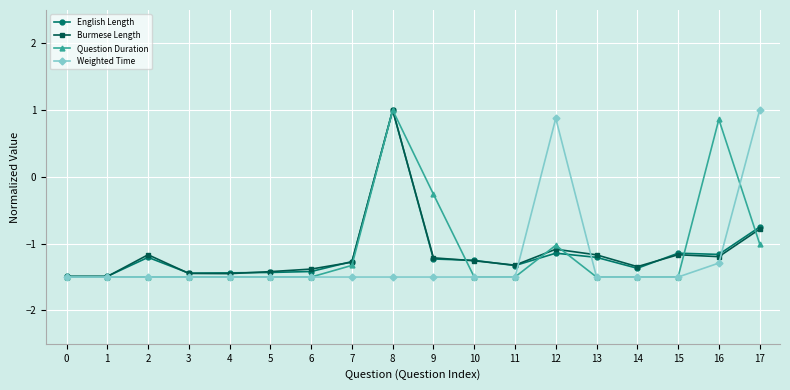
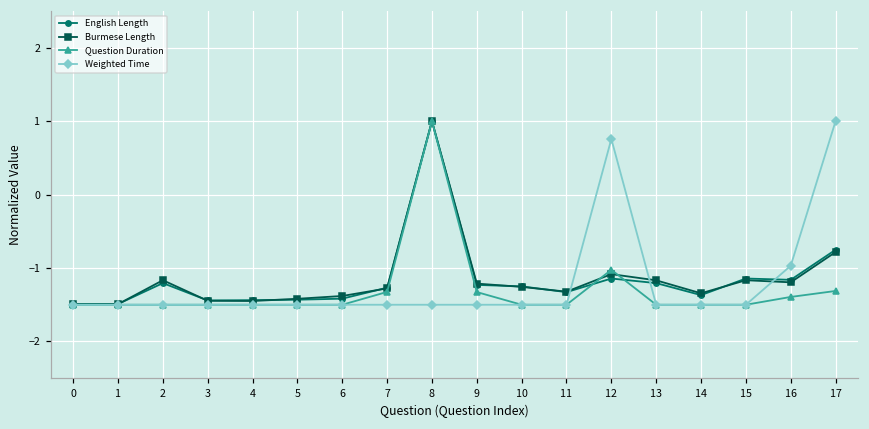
Question Duration, 9: -0.3 -> -1.3
Weighted Time, 12: 0.9 -> 0.8
Question Duration, 16: 0.9 -> -1.4
Weighted Time, 16: -1.3 -> -1.0
Question Duration, 17: -1.0 -> -1.3
